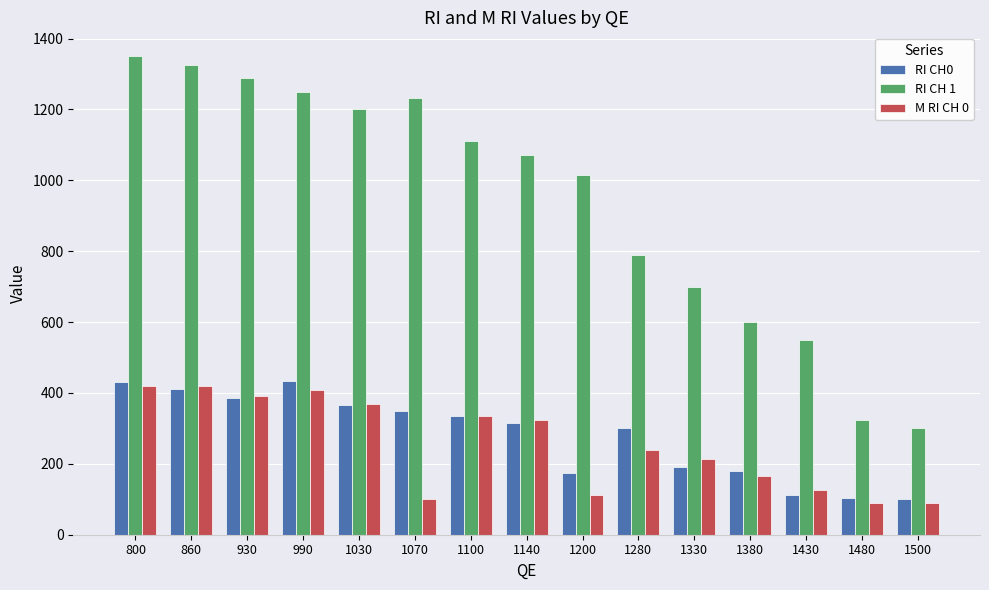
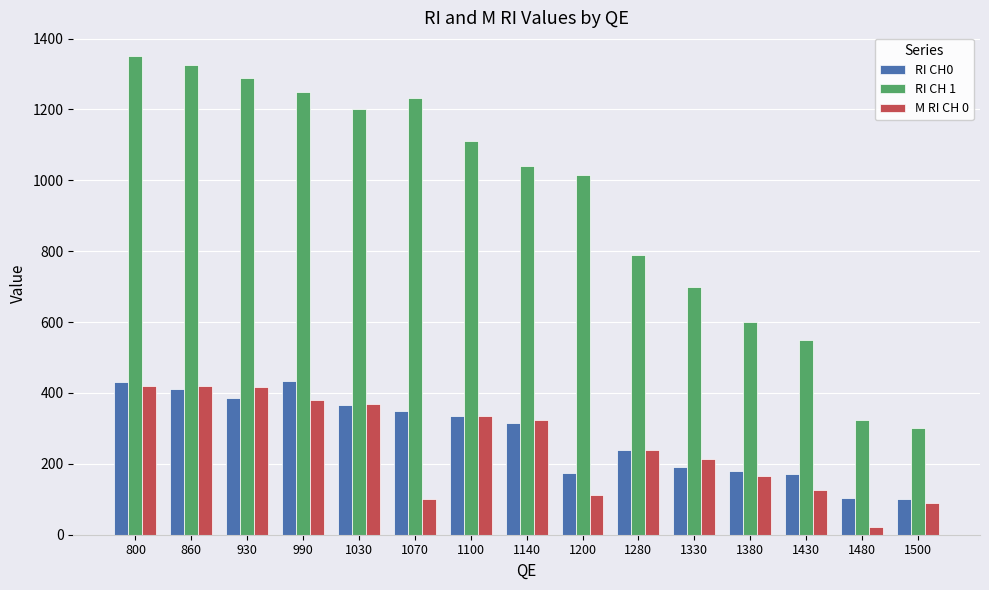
M RI CH 0, 930: 390 -> 420
M RI CH 0, 990: 410 -> 380
RI CH 1, 1140: 1070 -> 1040
RI CH0, 1280: 300 -> 240
RI CH0, 1430: 110 -> 170
M RI CH 0, 1480: 90 -> 20
